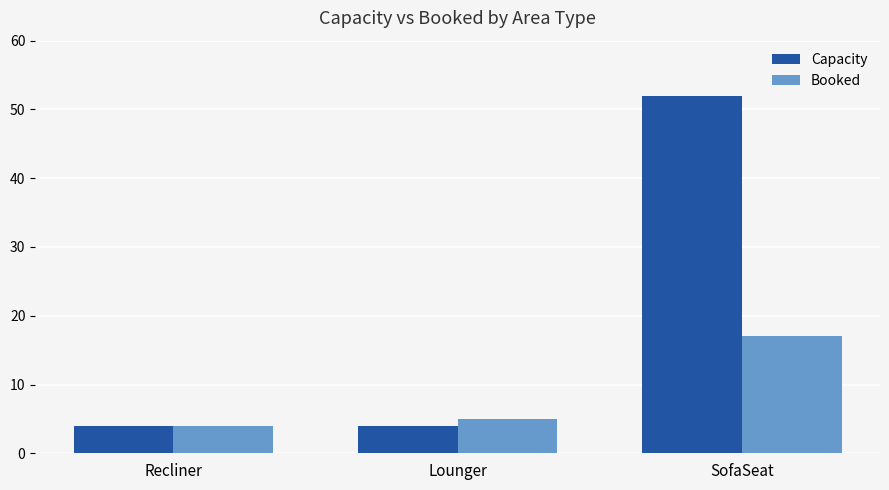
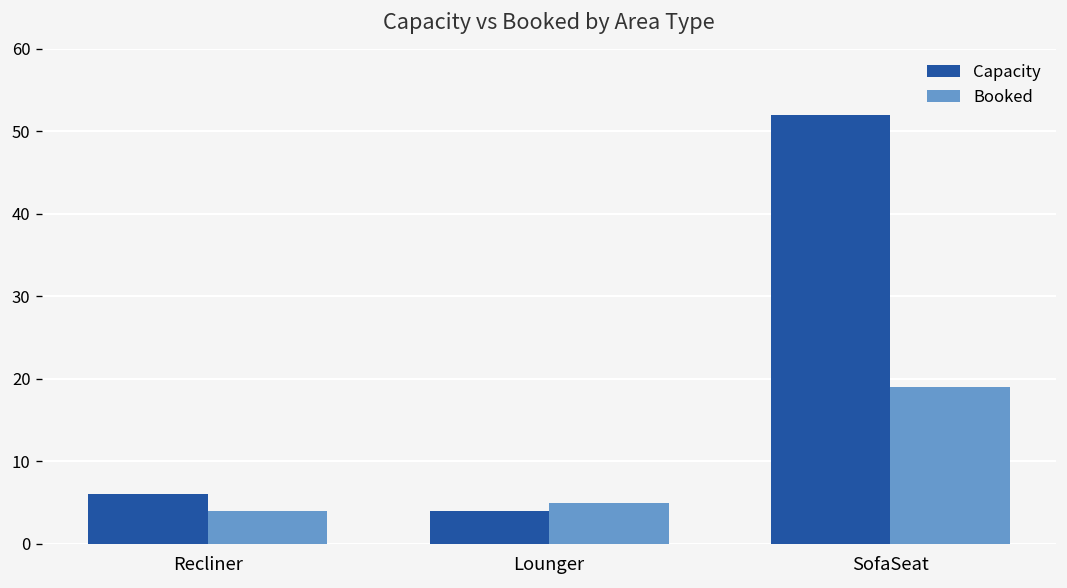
Capacity, Recliner: 4 -> 6
Booked, SofaSeat: 17 -> 19
